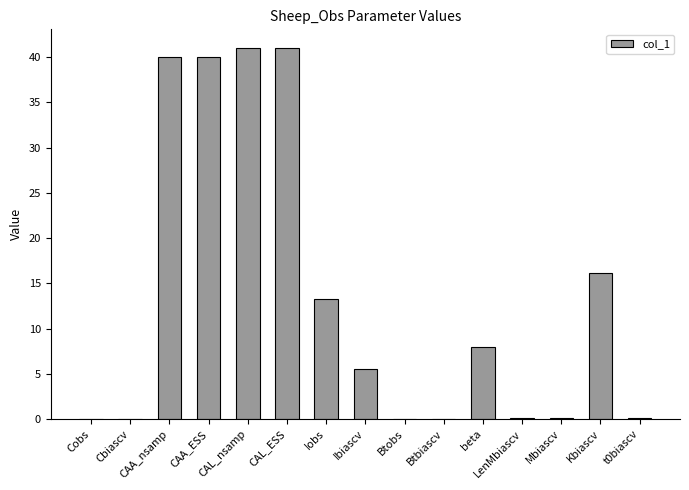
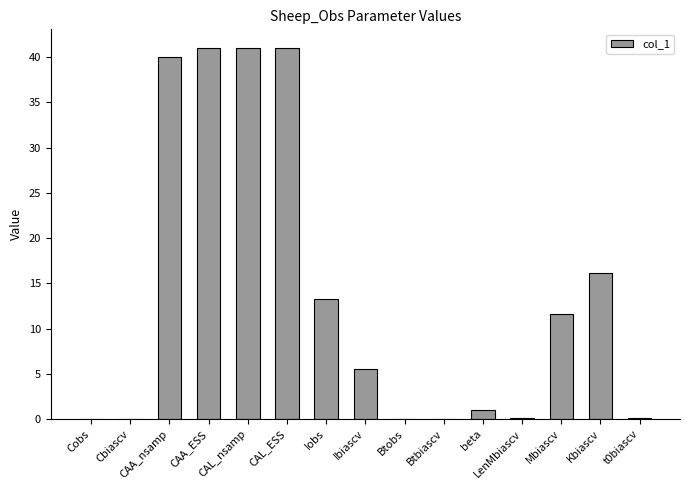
CAA_ESS: 40 -> 41
beta: 8 -> 1
Mbiascv: 0 -> 12
